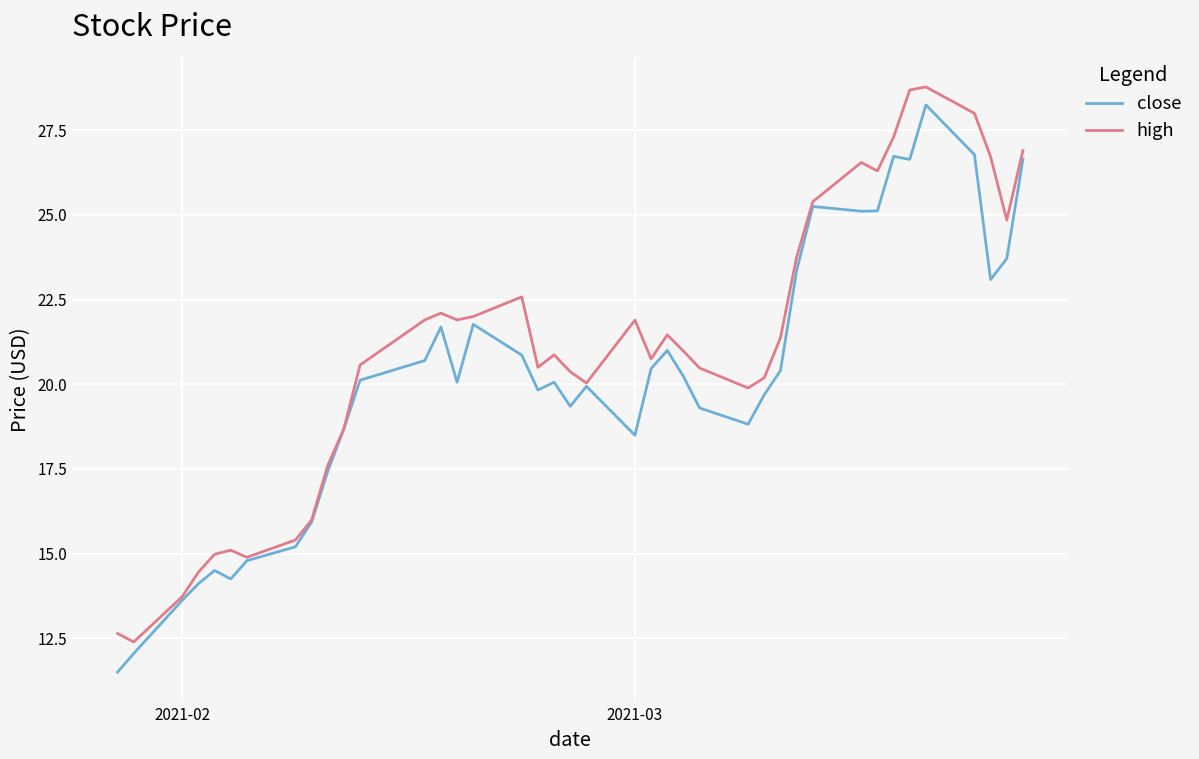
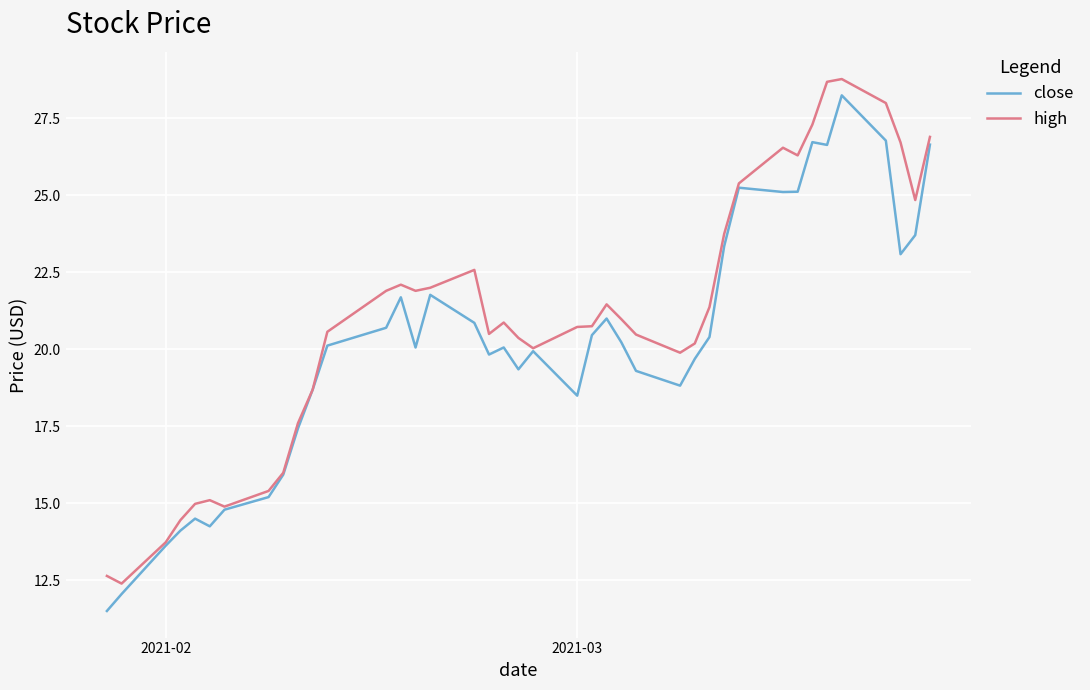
high, 2021-03: 21.9 -> 20.7
